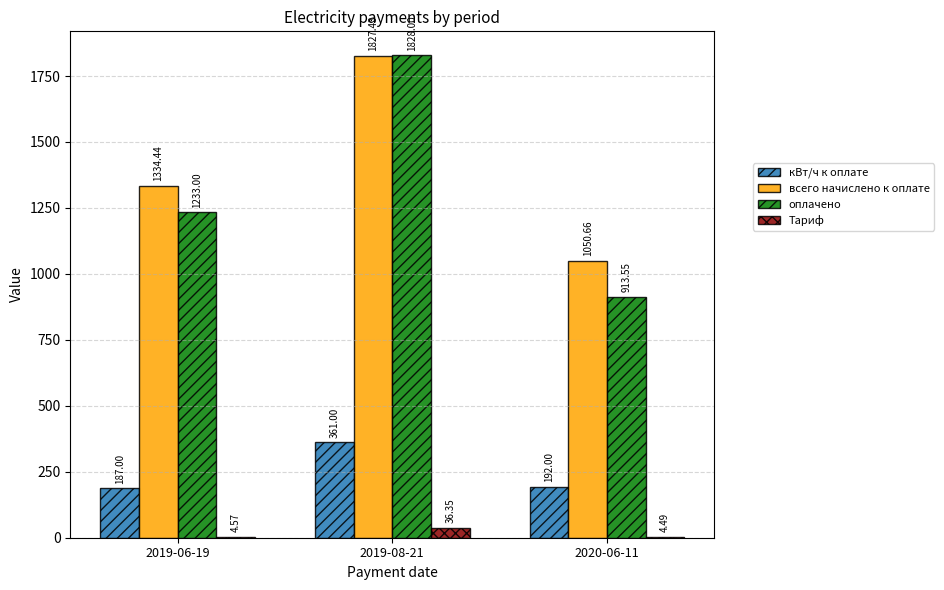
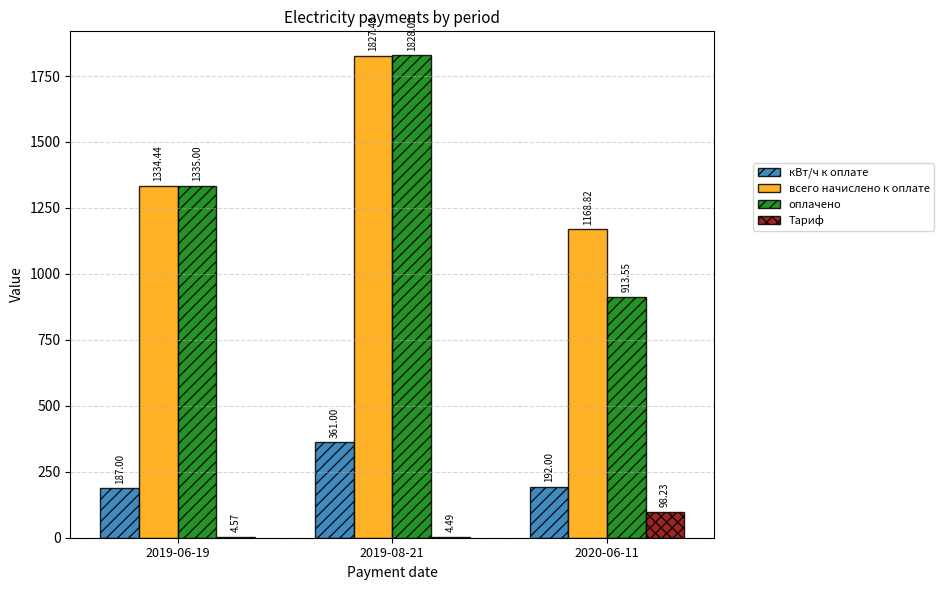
оплачено, 2019-06-19: 1233.00 -> 1335.00
Тариф, 2019-08-21: 36.35 -> 4.49
всего начислено к оплате, 2020-06-11: 1050.66 -> 1168.82
Тариф, 2020-06-11: 4.49 -> 98.23
